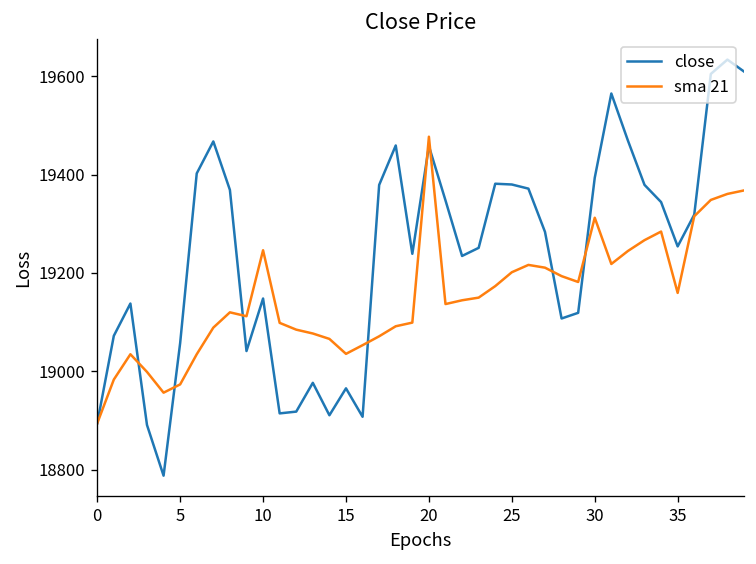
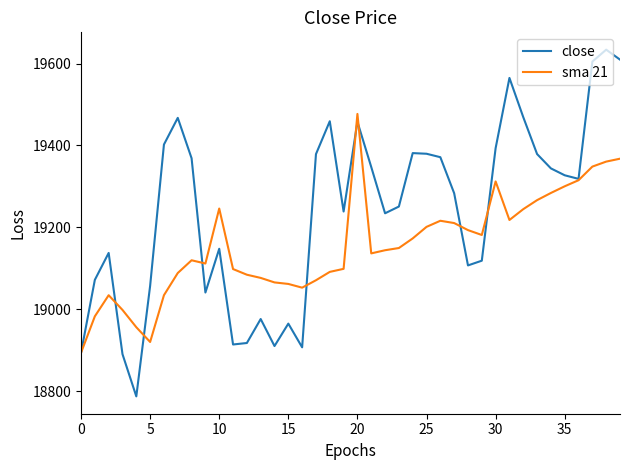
sma 21, 5: 18970 -> 18920
sma 21, 15: 19040 -> 19060
close, 35: 19250 -> 19330
sma 21, 35: 19160 -> 19300
